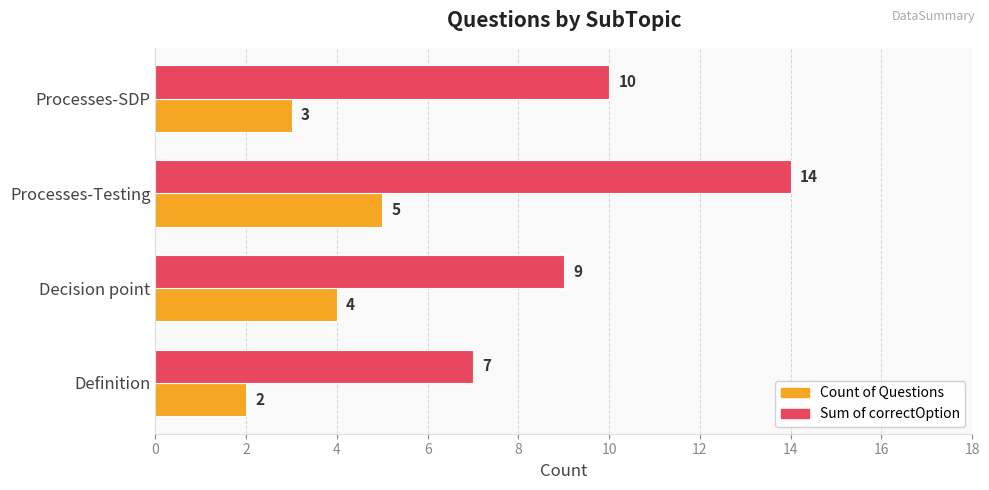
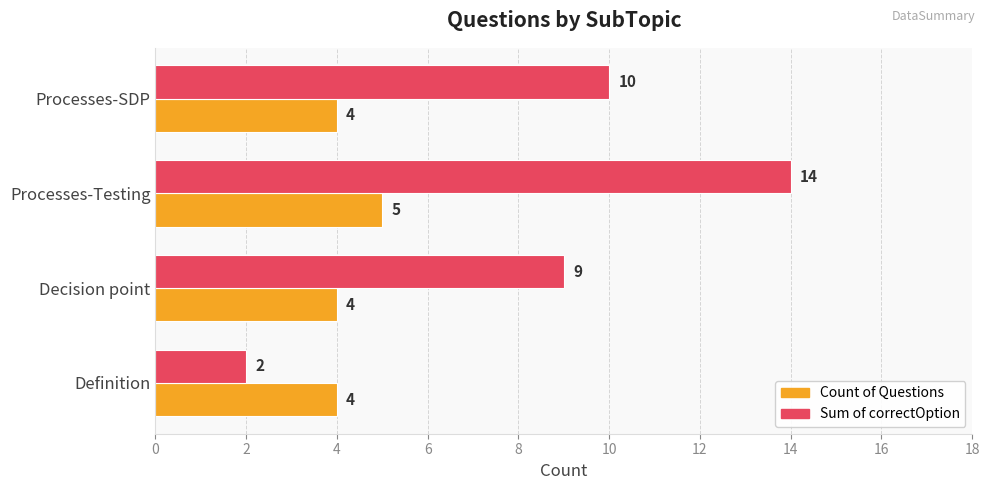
Count of Questions, Processes-SDP: 3 -> 4
Sum of correctOption, Definition: 7 -> 2
Count of Questions, Definition: 2 -> 4
